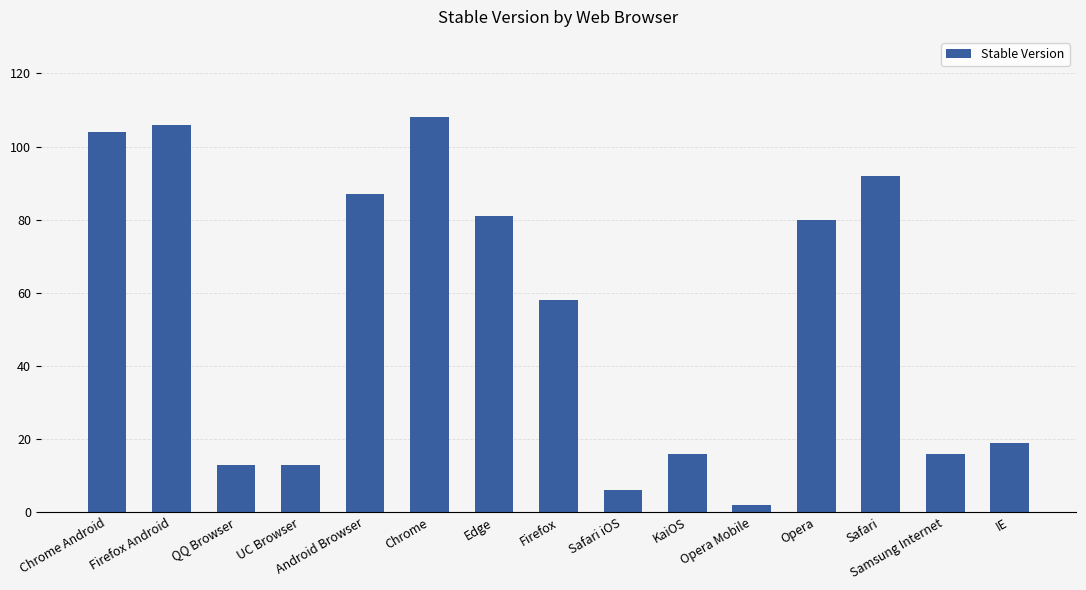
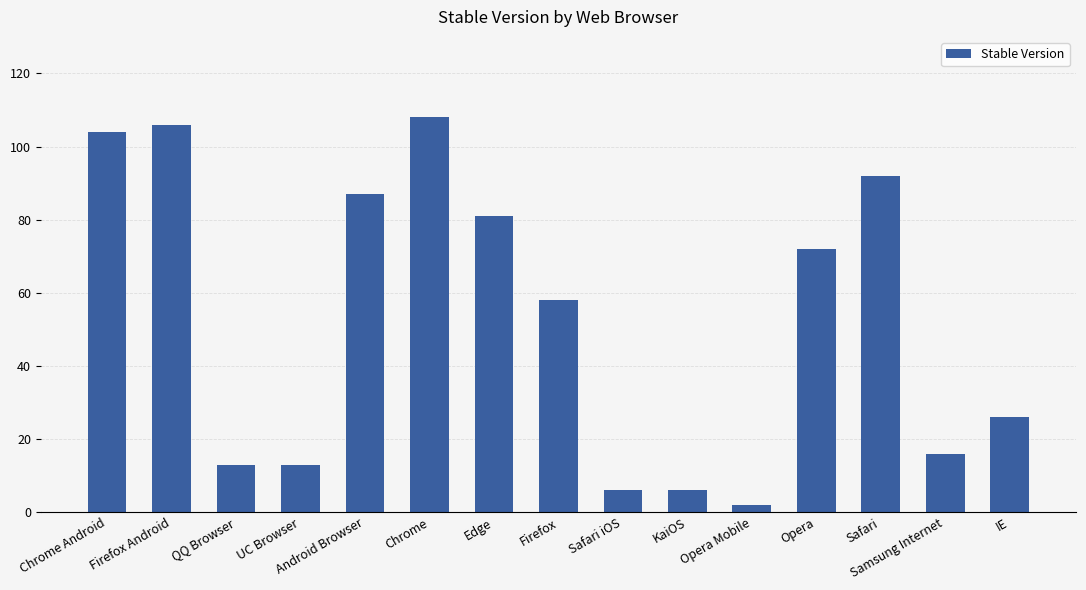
KaiOS: 16 -> 6
Opera: 80 -> 72
IE: 19 -> 26
